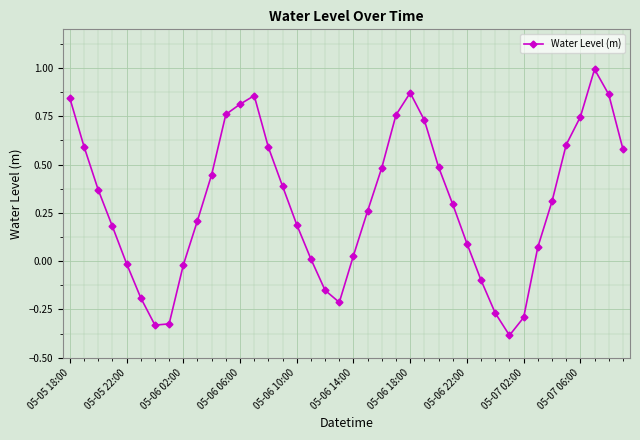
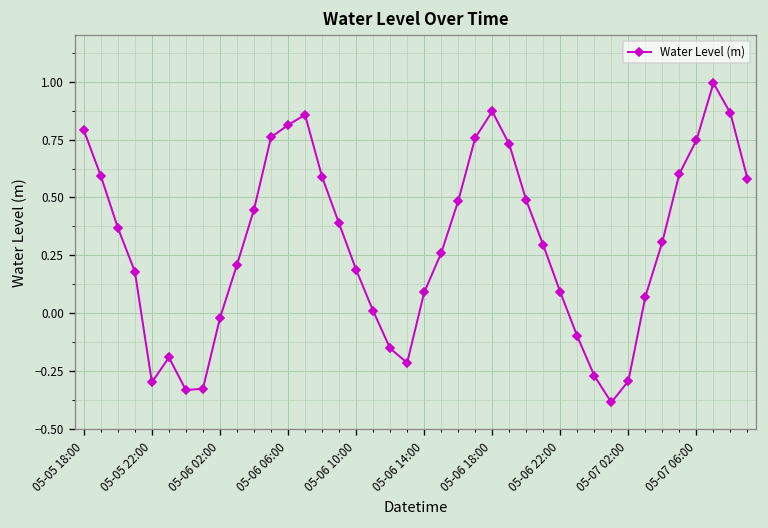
05-05 18:00: 0.84 -> 0.79
05-05 22:00: -0.01 -> -0.30
05-06 14:00: 0.03 -> 0.09
